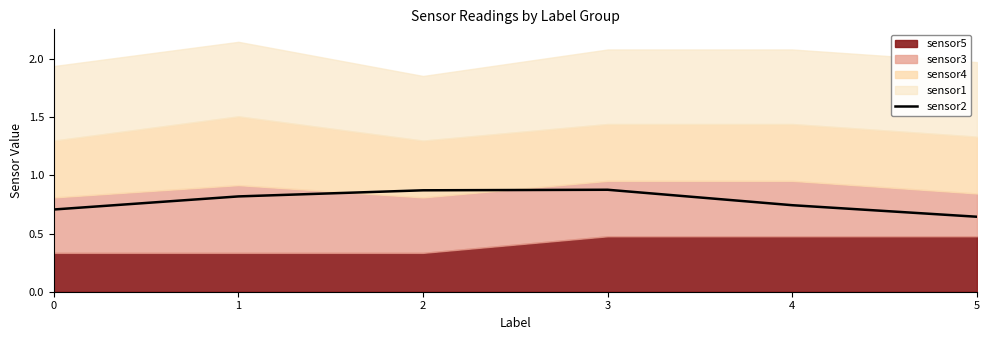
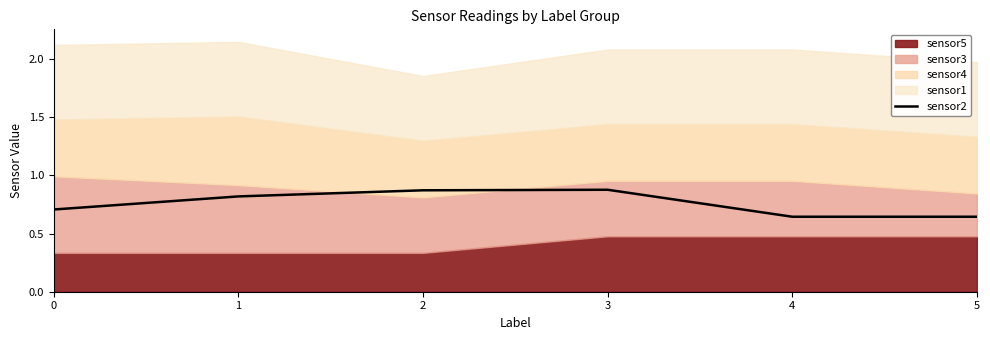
sensor3, 0: 0.48 -> 0.66
sensor2, 4: 0.74 -> 0.64
